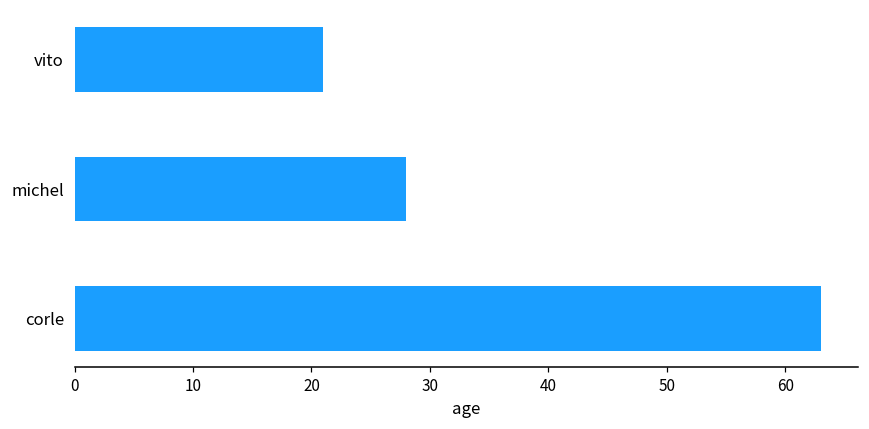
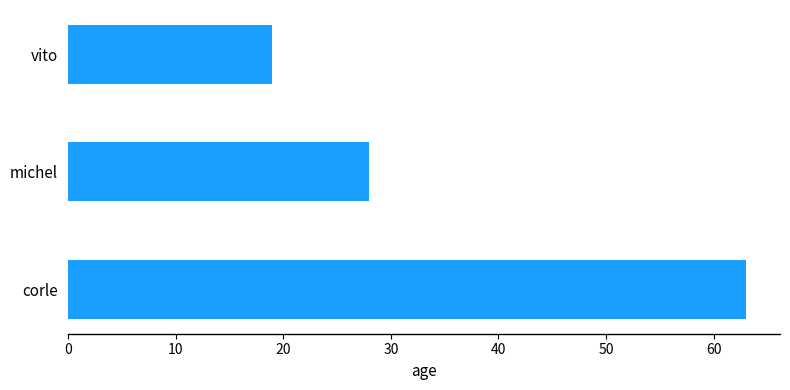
vito: 21 -> 19
